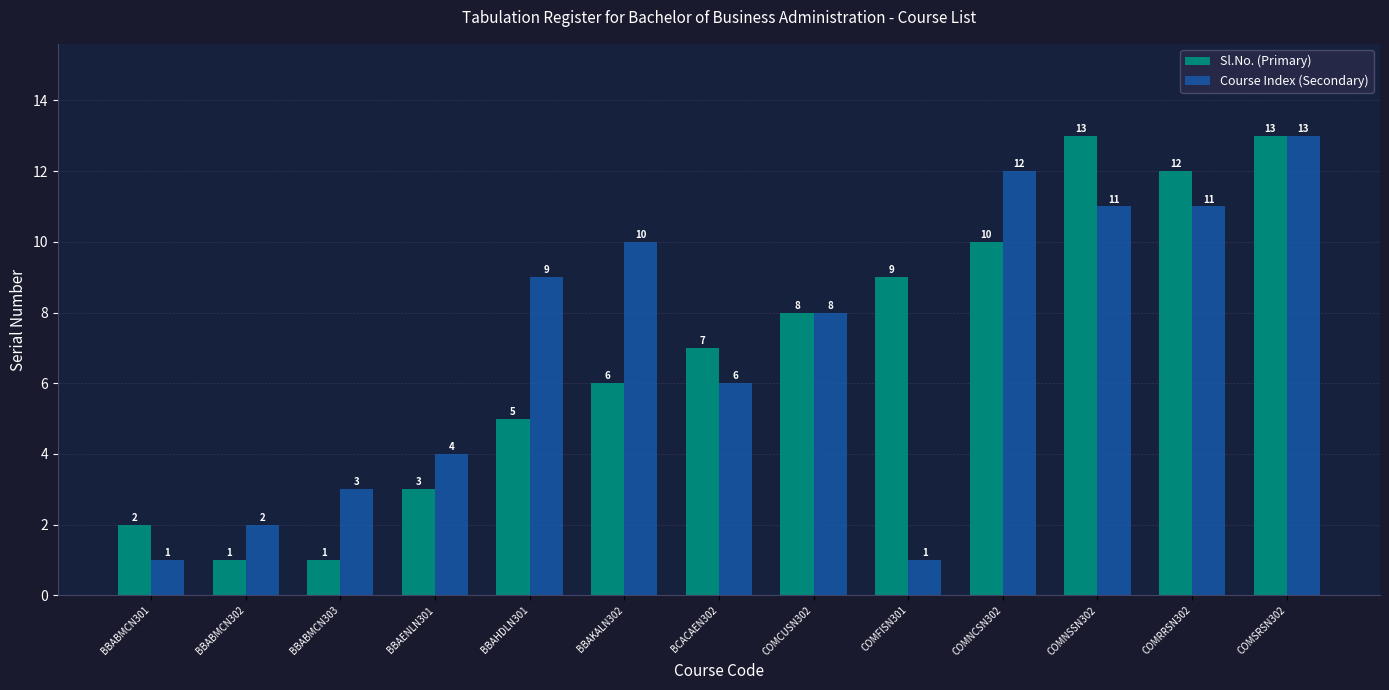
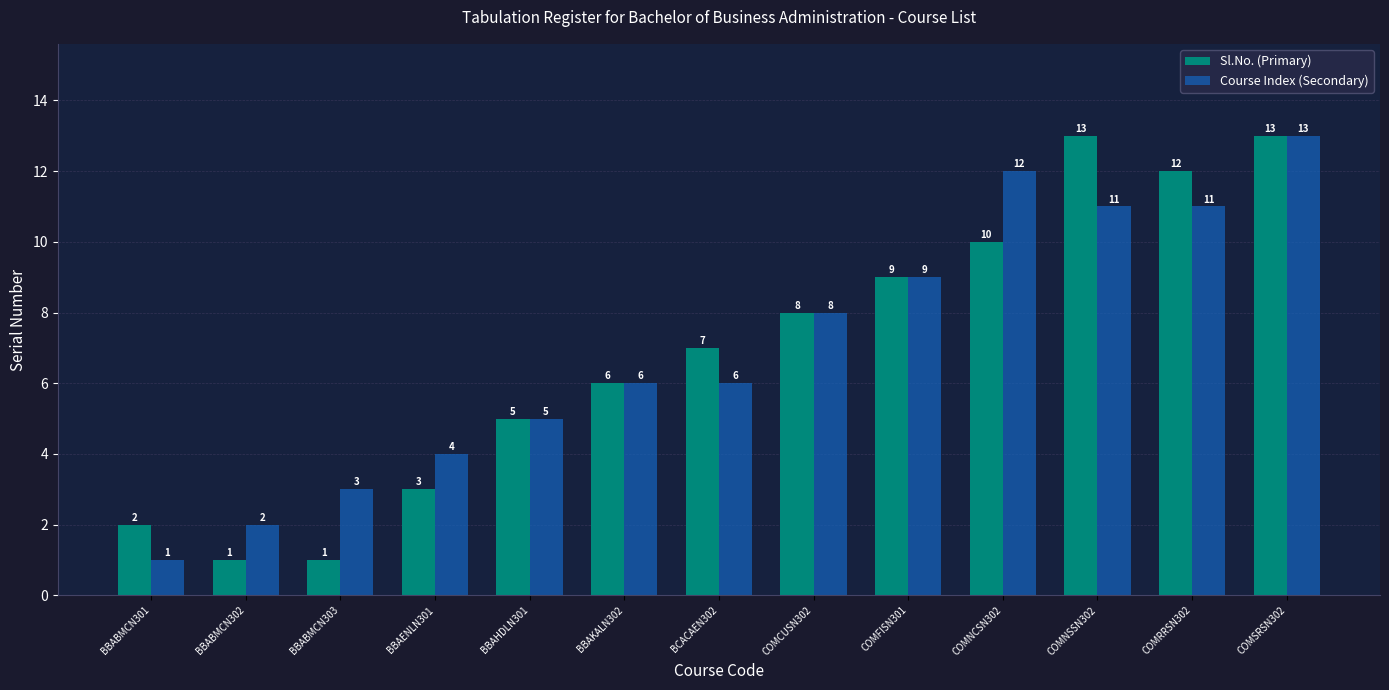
Course Index (Secondary), BBAHDLN301: 9 -> 5
Course Index (Secondary), BBAKALN302: 10 -> 6
Course Index (Secondary), COMFISN301: 1 -> 9
